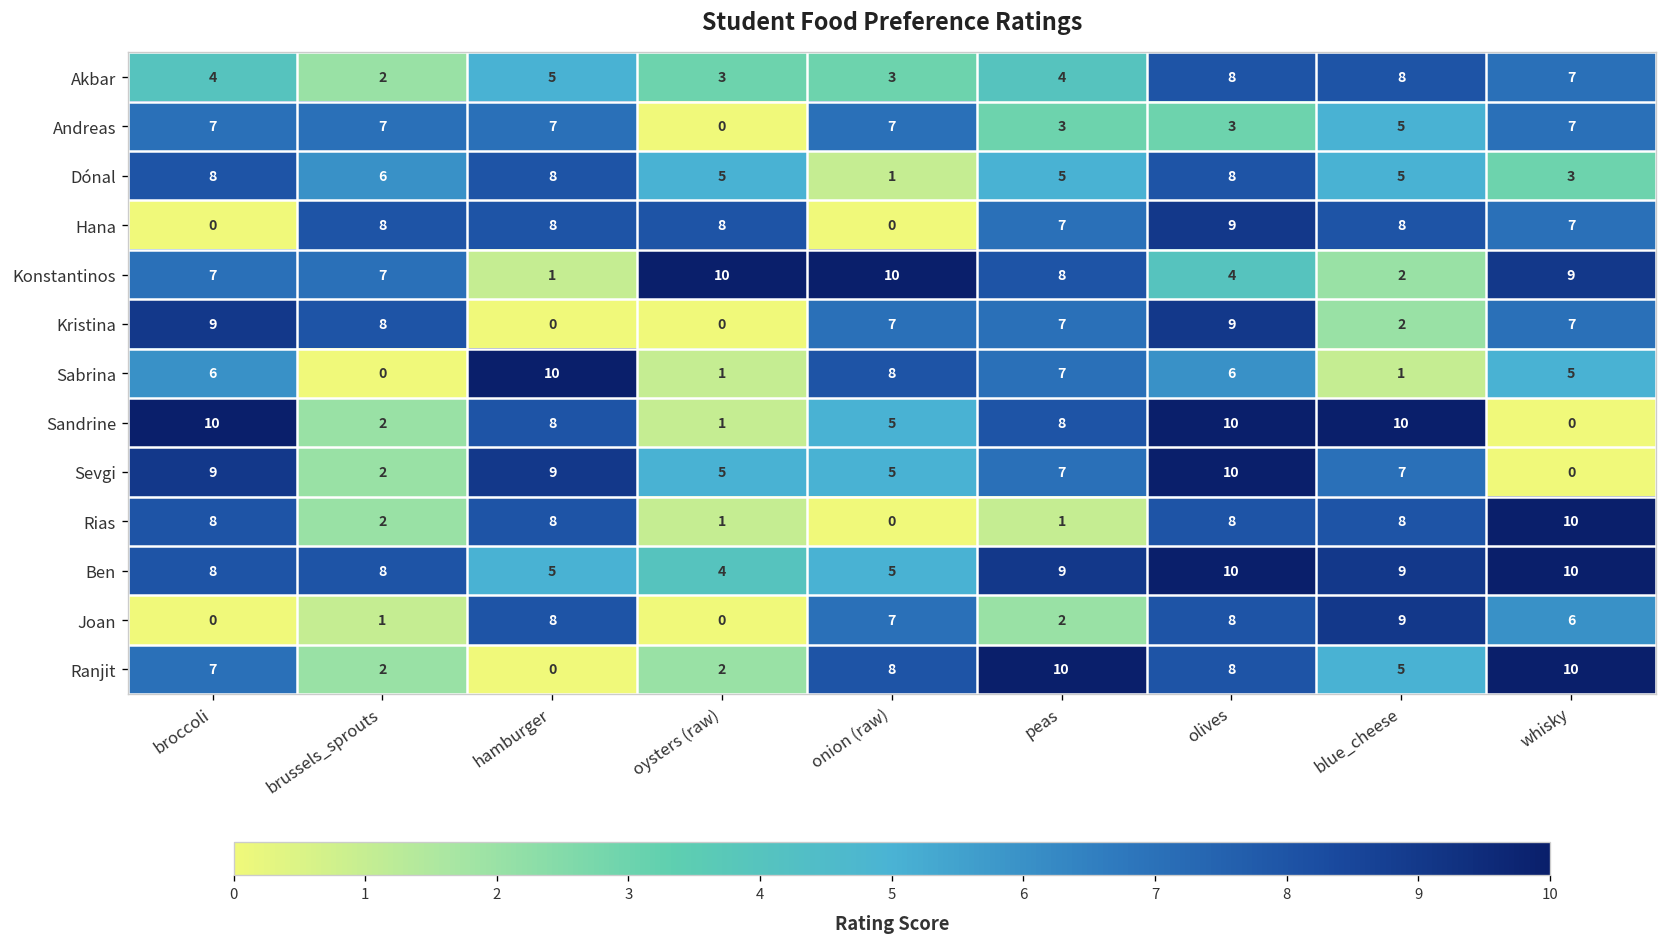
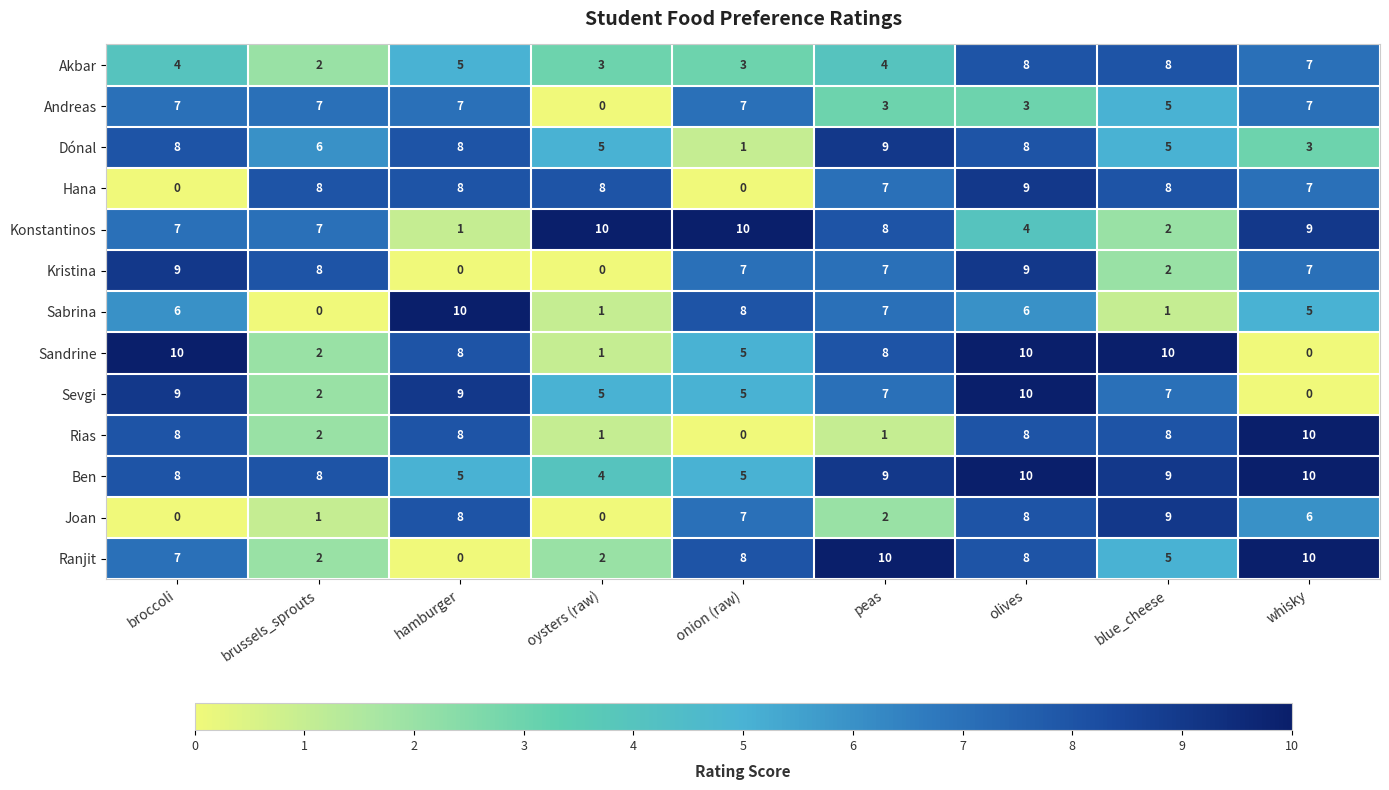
Dónal, peas: 5 -> 9
